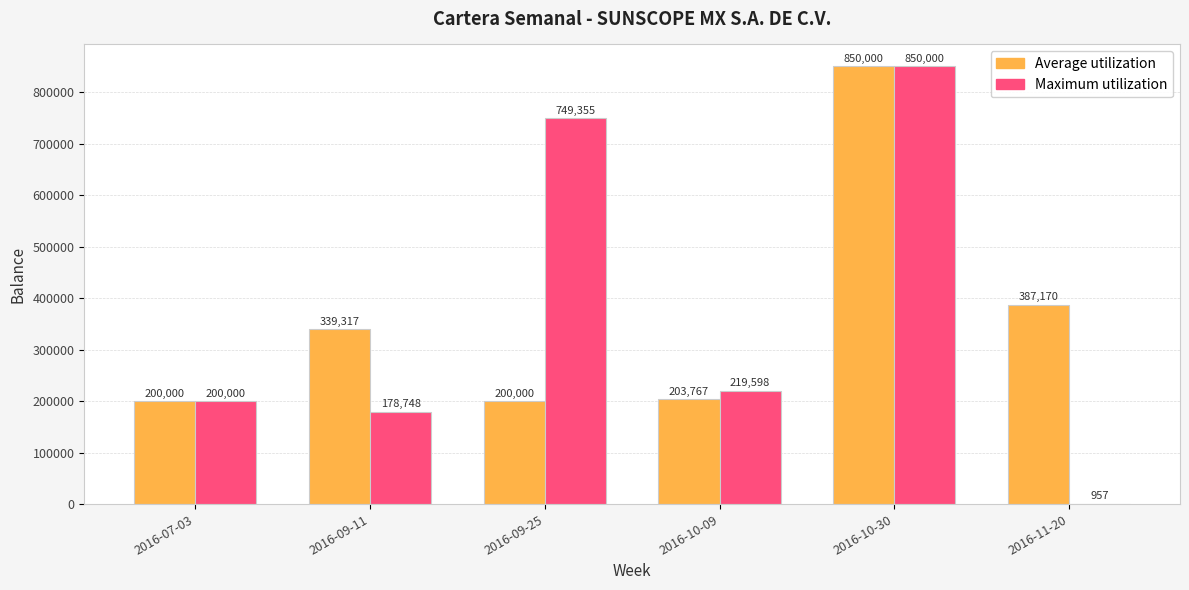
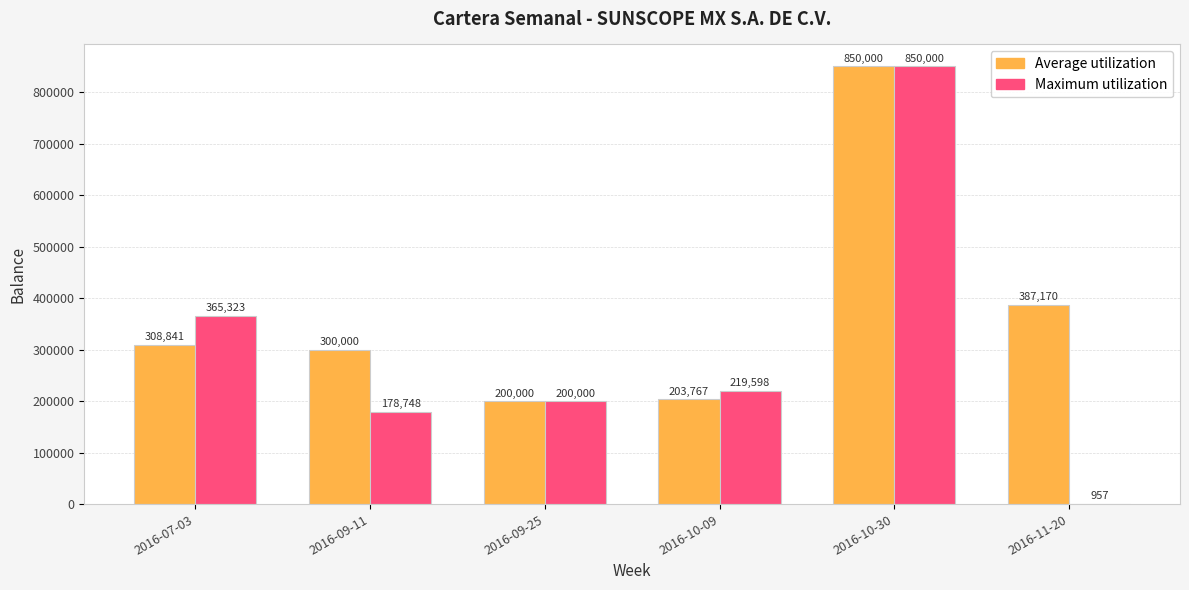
Average utilization, 2016-07-03: 200,000 -> 308,841
Maximum utilization, 2016-07-03: 200,000 -> 365,323
Average utilization, 2016-09-11: 339,317 -> 300,000
Maximum utilization, 2016-09-25: 749,355 -> 200,000
